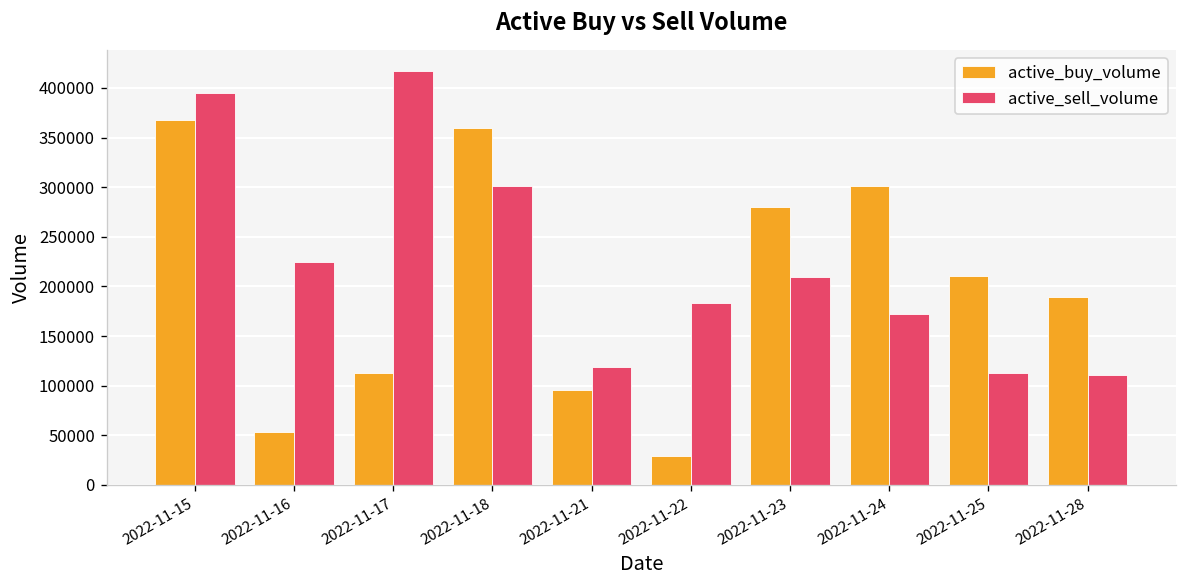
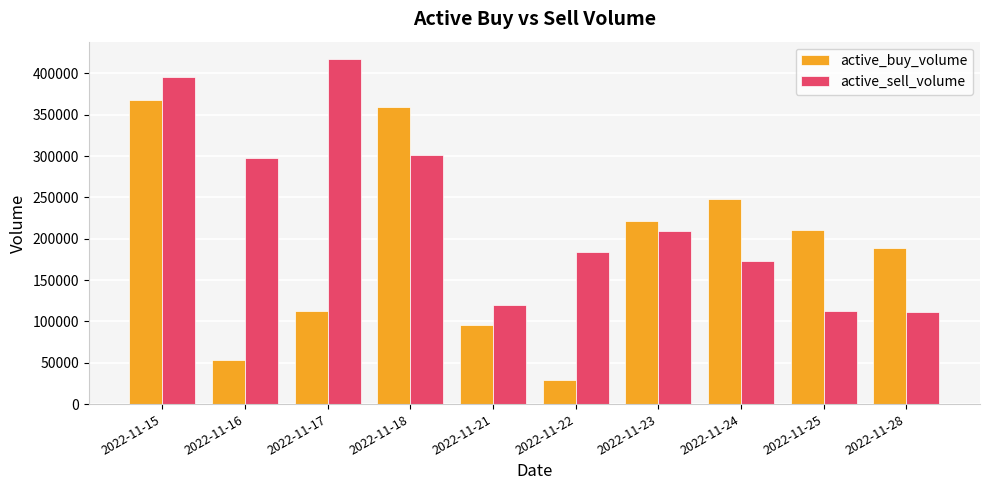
active_sell_volume, 2022-11-16: 230000 -> 300000
active_buy_volume, 2022-11-23: 280000 -> 220000
active_buy_volume, 2022-11-24: 300000 -> 250000
